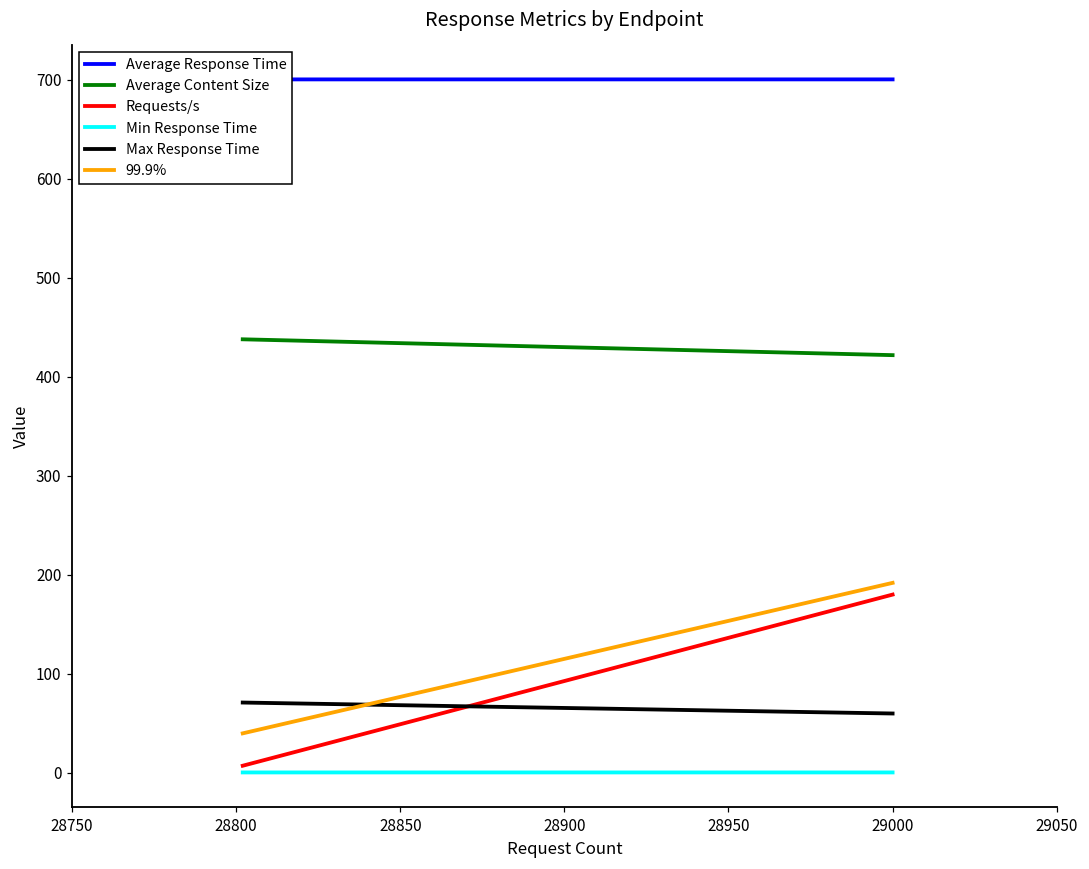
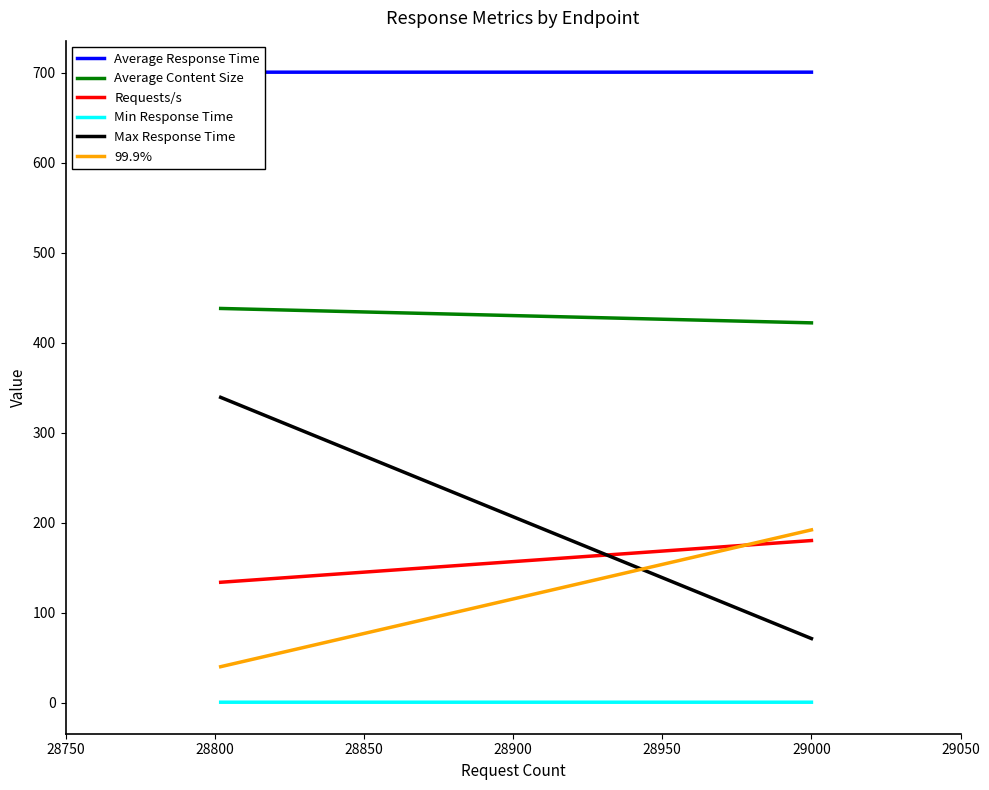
Requests/s, 28800: 10 -> 130
Max Response Time, 28800: 70 -> 340
Max Response Time, 29000: 60 -> 70
